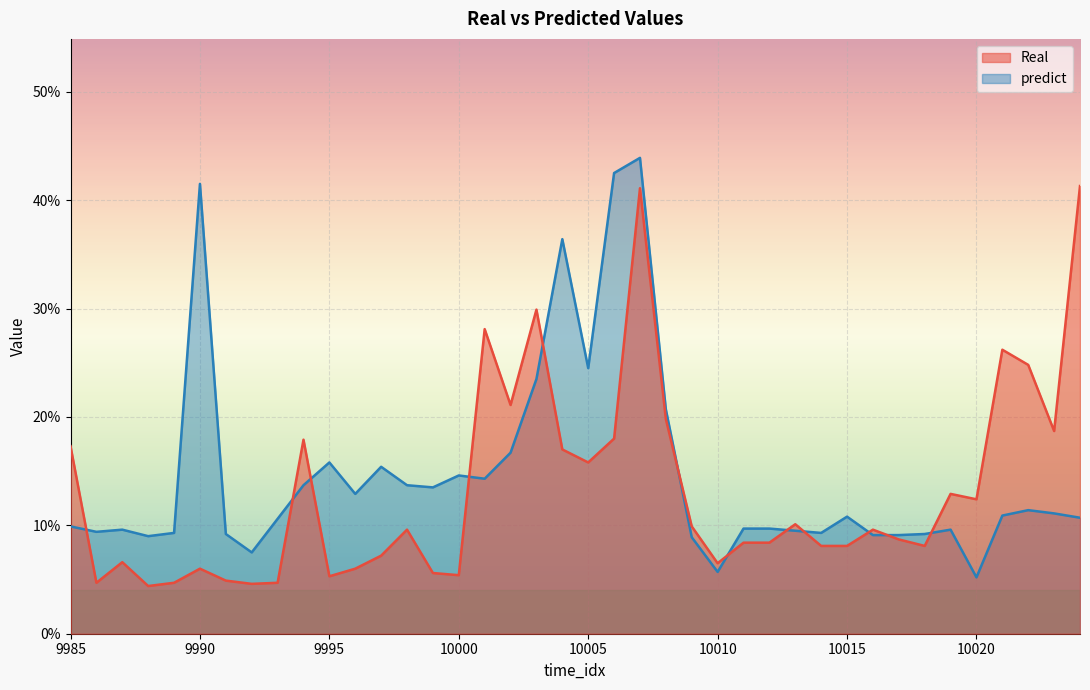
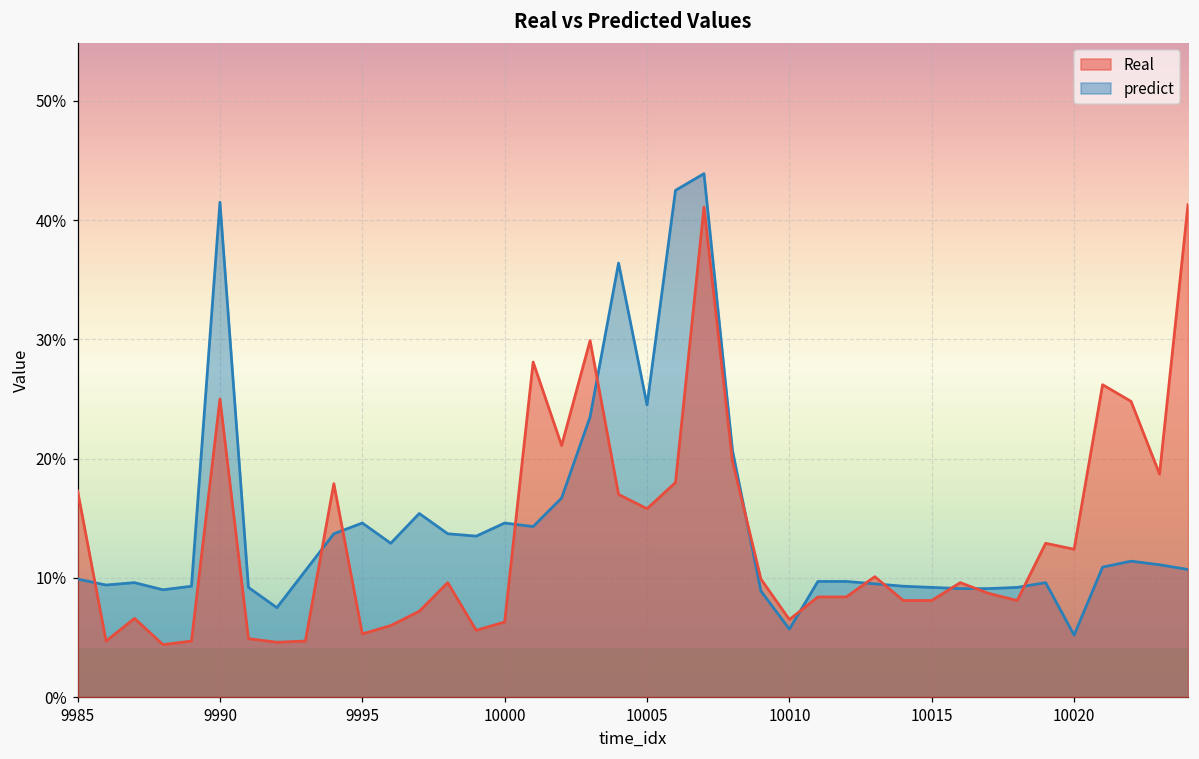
Real, 9990: 6.0% -> 25.0%
predict, 9995: 15.8% -> 14.6%
Real, 10000: 5.4% -> 6.3%
predict, 10015: 10.8% -> 9.2%
